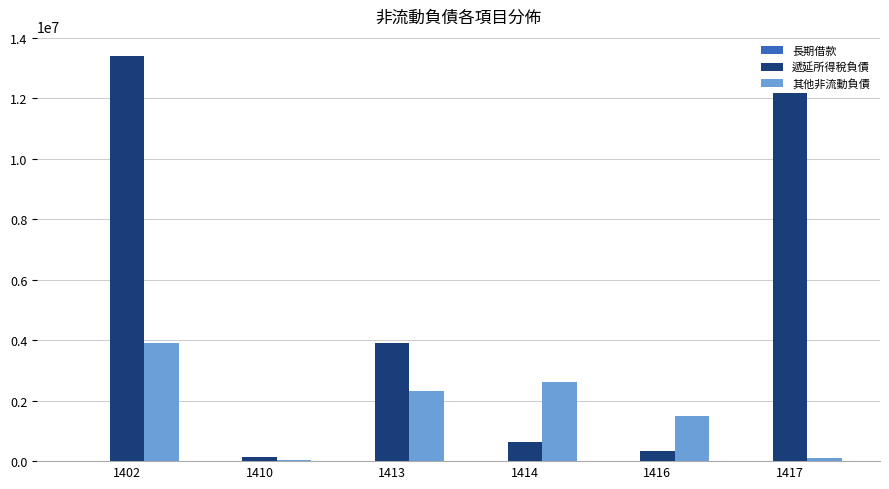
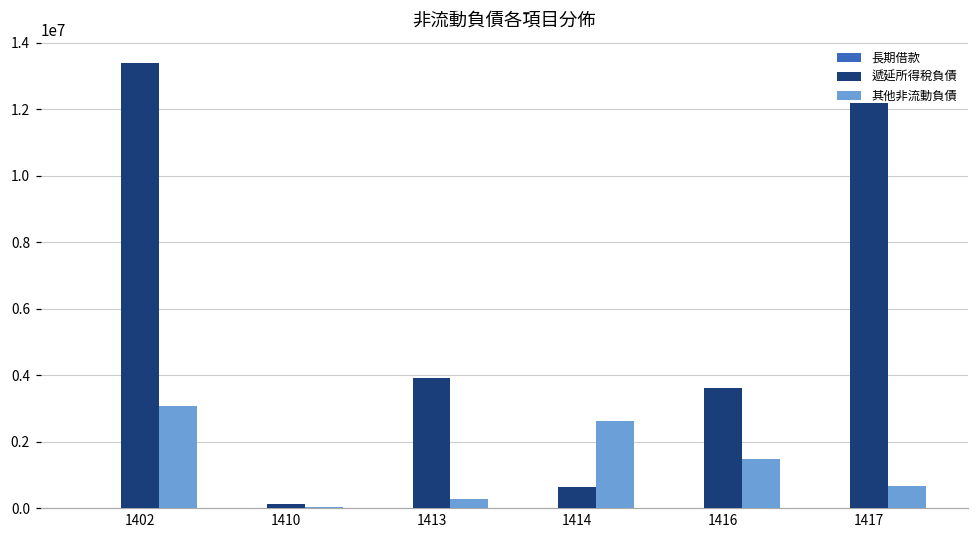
其他非流動負債, 1402: 3900000 -> 3100000
其他非流動負債, 1413: 2300000 -> 300000
遞延所得稅負債, 1416: 300000 -> 3600000
其他非流動負債, 1417: 100000 -> 700000
